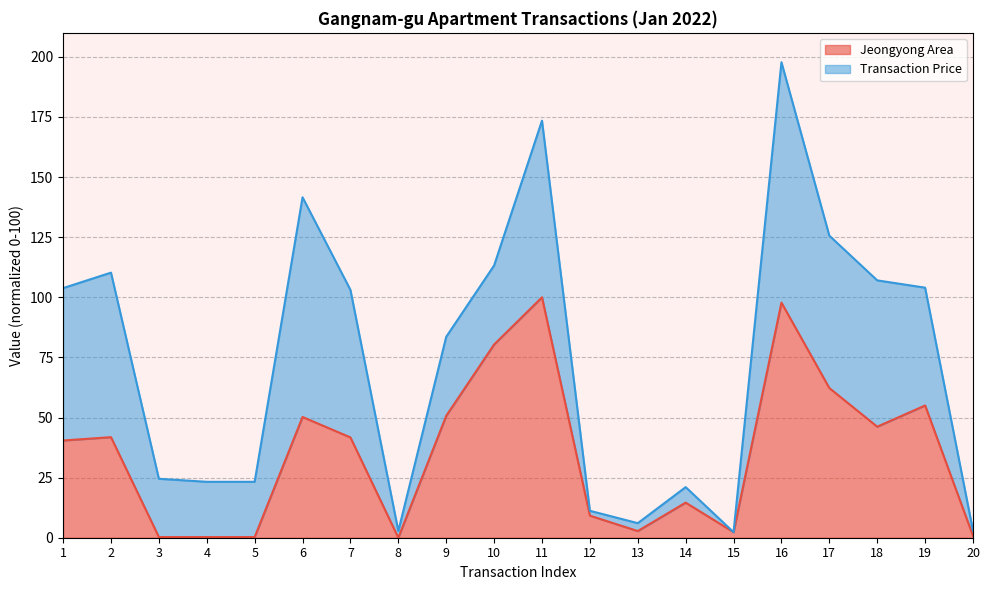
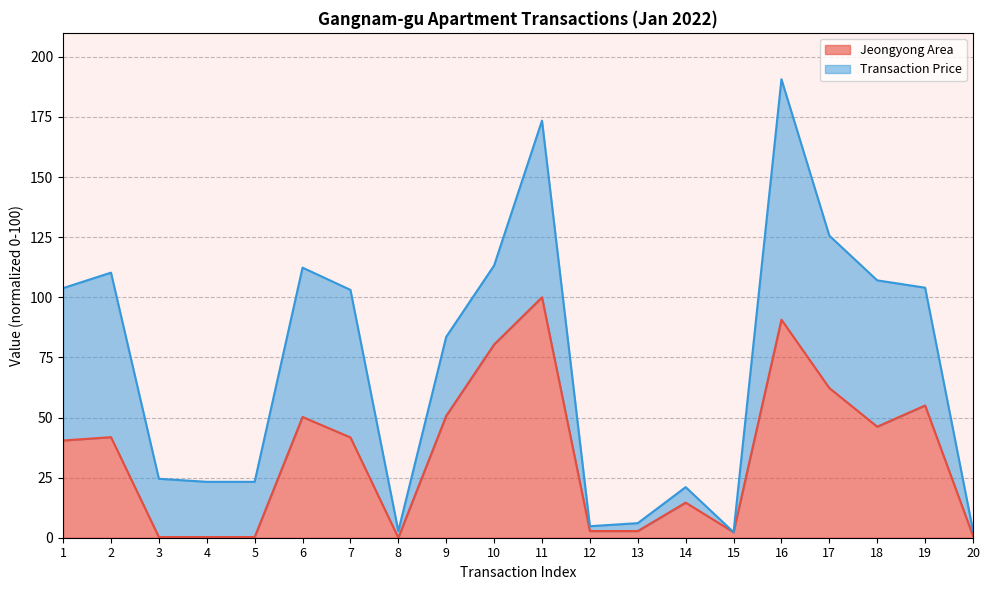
Transaction Price, 6: 91 -> 62
Jeongyong Area, 12: 9 -> 3
Jeongyong Area, 16: 98 -> 91
